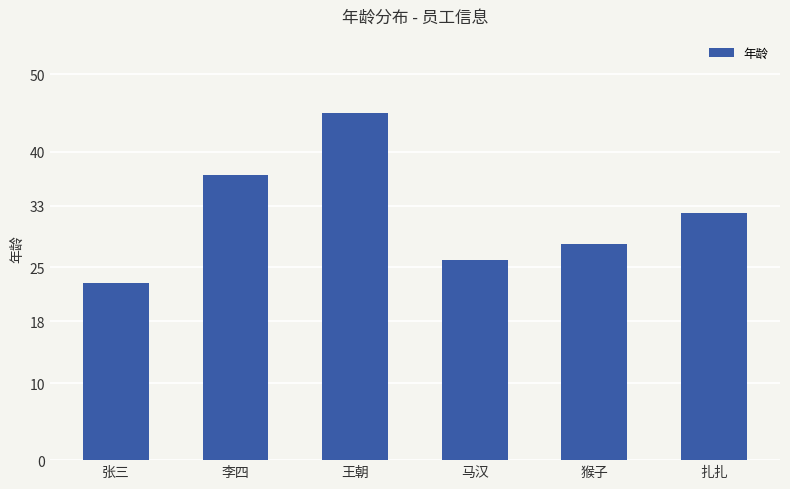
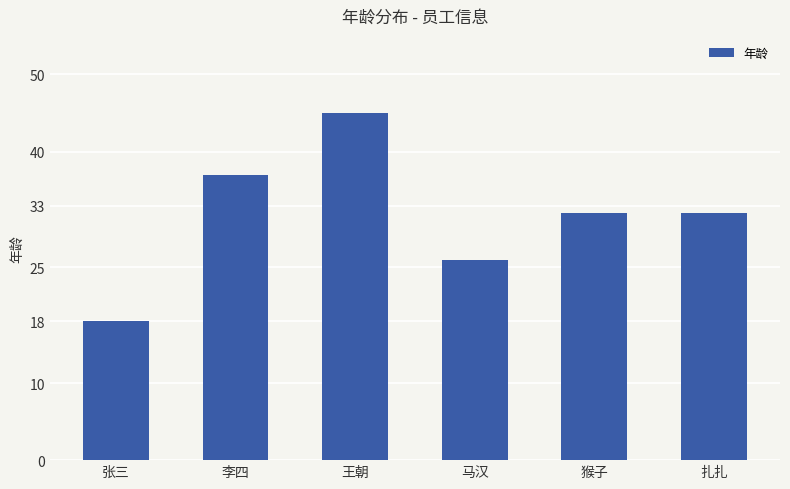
张三: 23 -> 18
猴子: 28 -> 32
